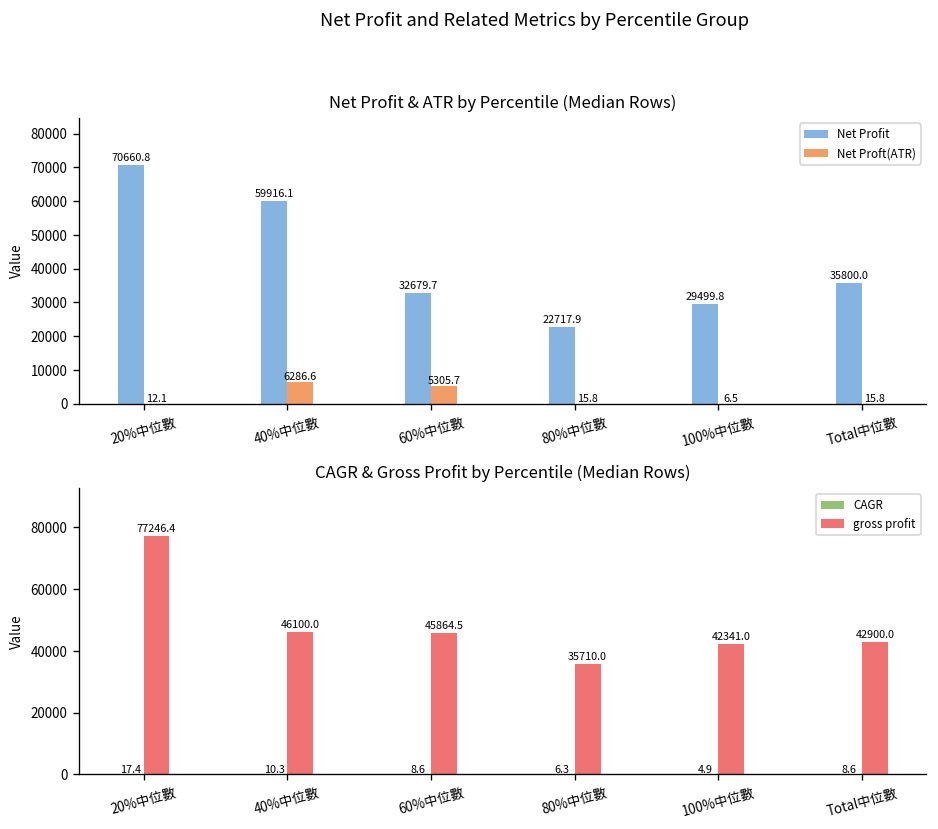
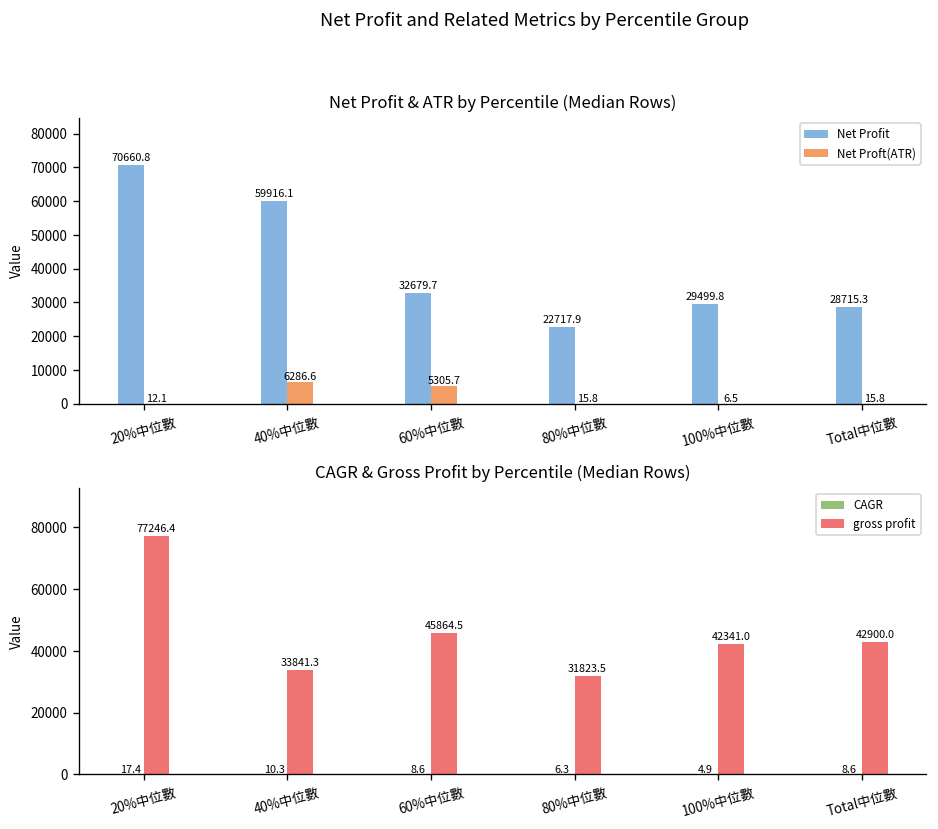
Net Profit & ATR by Percentile (Median Rows), Net Profit, Total中位數: 35800.0 -> 28715.3
CAGR & Gross Profit by Percentile (Median Rows), gross profit, 40%中位數: 46100.0 -> 33841.3
CAGR & Gross Profit by Percentile (Median Rows), gross profit, 80%中位數: 35710.0 -> 31823.5
